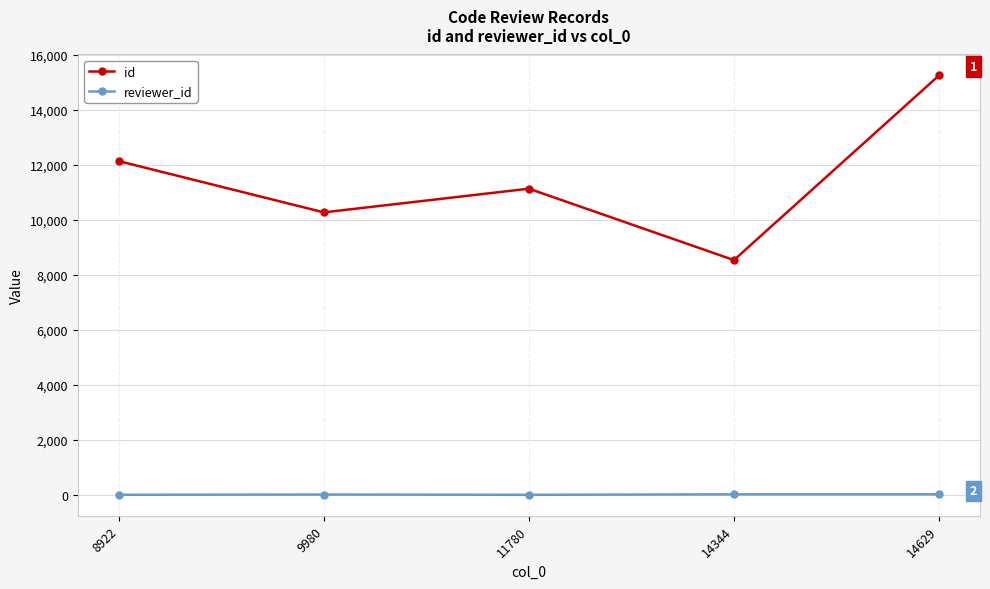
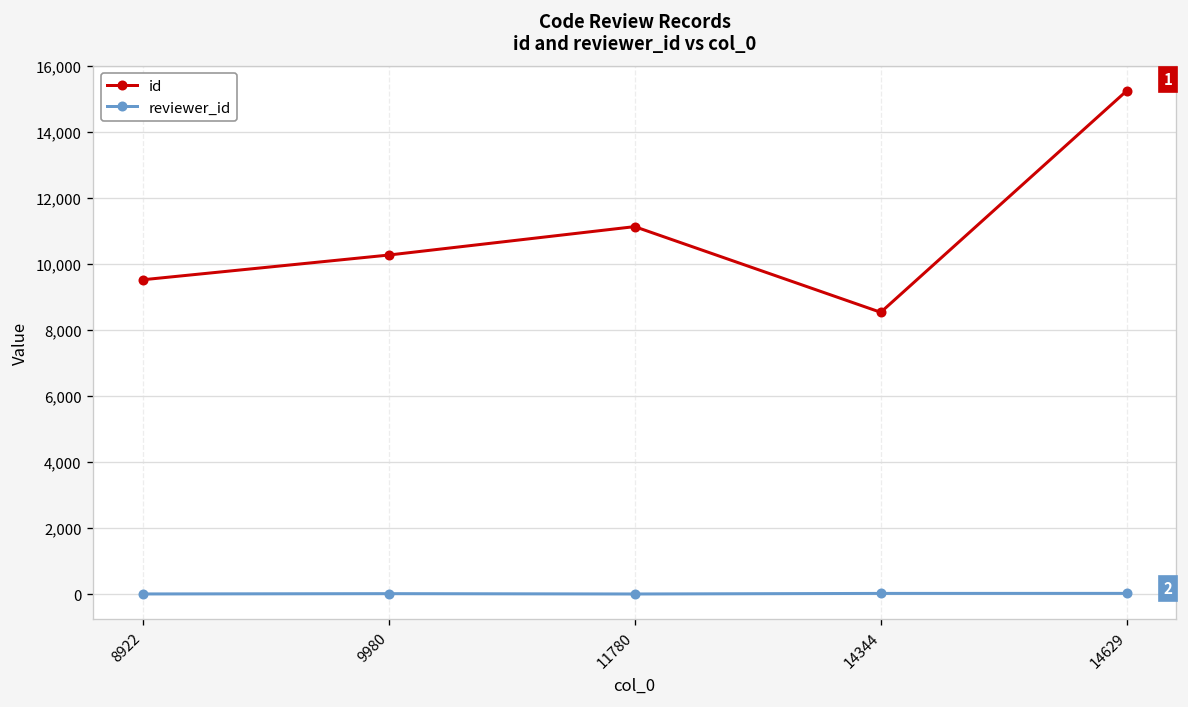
id, 8922: 12,100 -> 9,500
